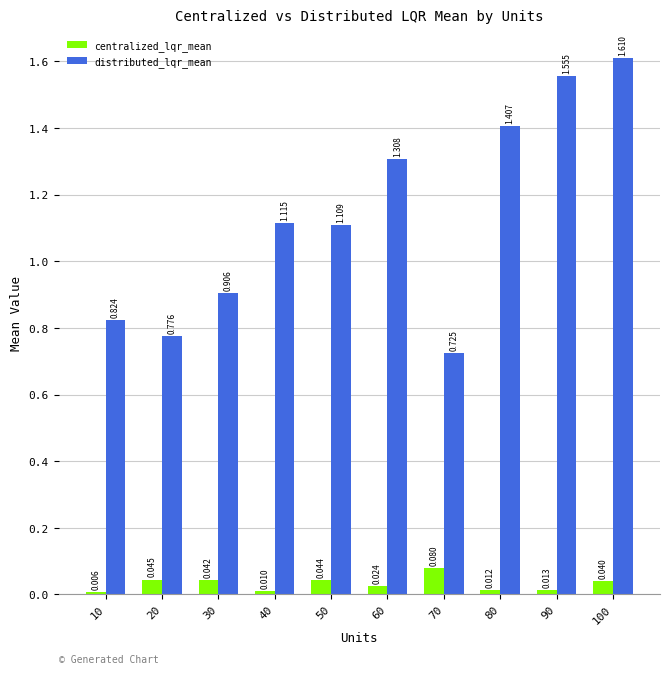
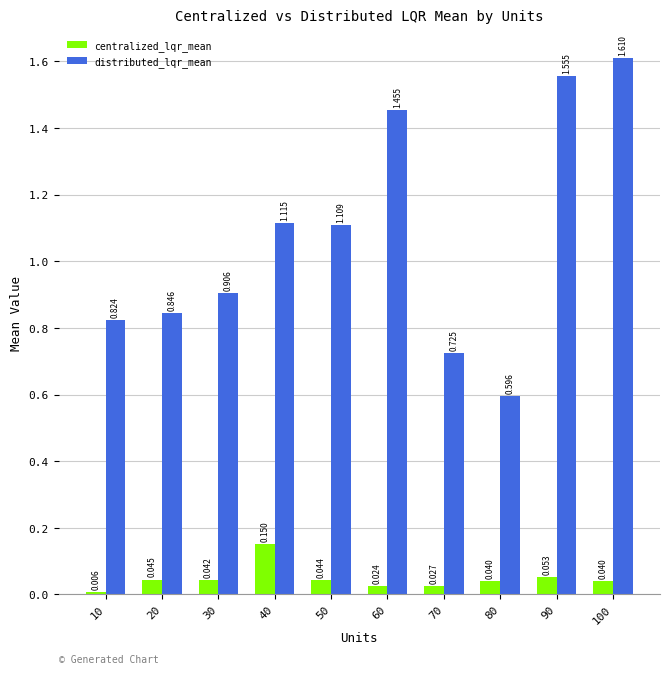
distributed_lqr_mean, 20: 0.776 -> 0.846
centralized_lqr_mean, 40: 0.010 -> 0.150
distributed_lqr_mean, 60: 1.308 -> 1.455
centralized_lqr_mean, 70: 0.080 -> 0.027
centralized_lqr_mean, 80: 0.012 -> 0.040
distributed_lqr_mean, 80: 1.407 -> 0.596
centralized_lqr_mean, 90: 0.013 -> 0.053
